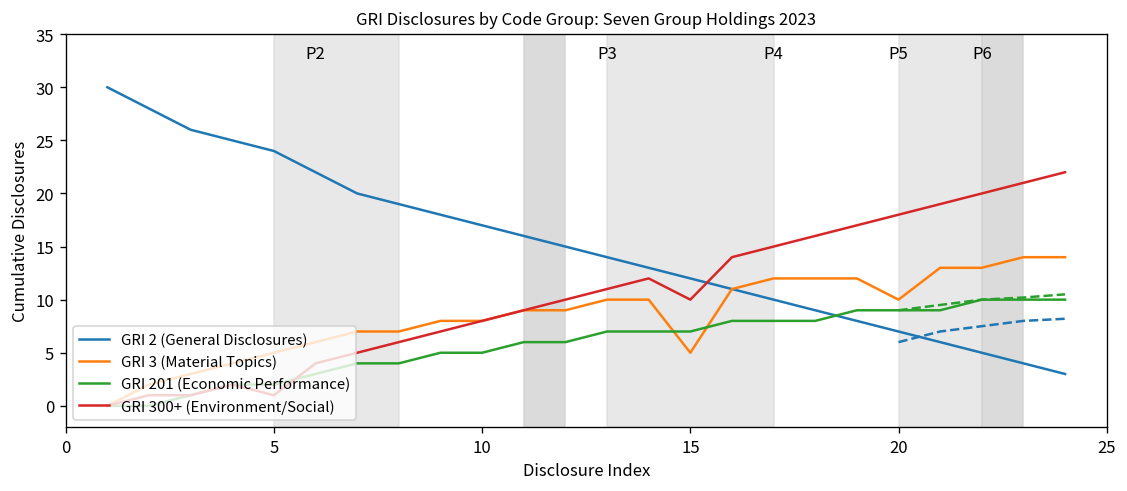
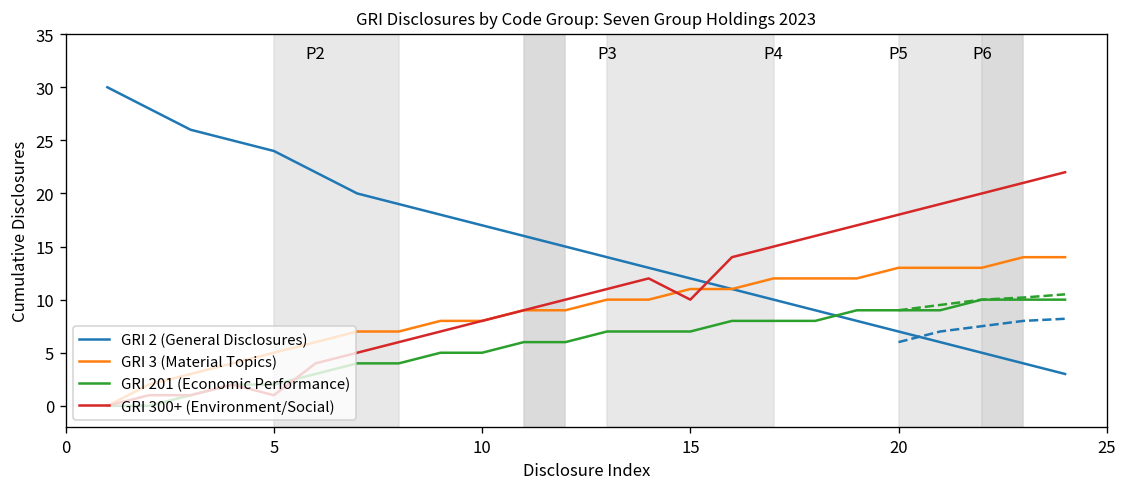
GRI 3 (Material Topics), 15: 5 -> 11
GRI 3 (Material Topics), 20: 10 -> 13
